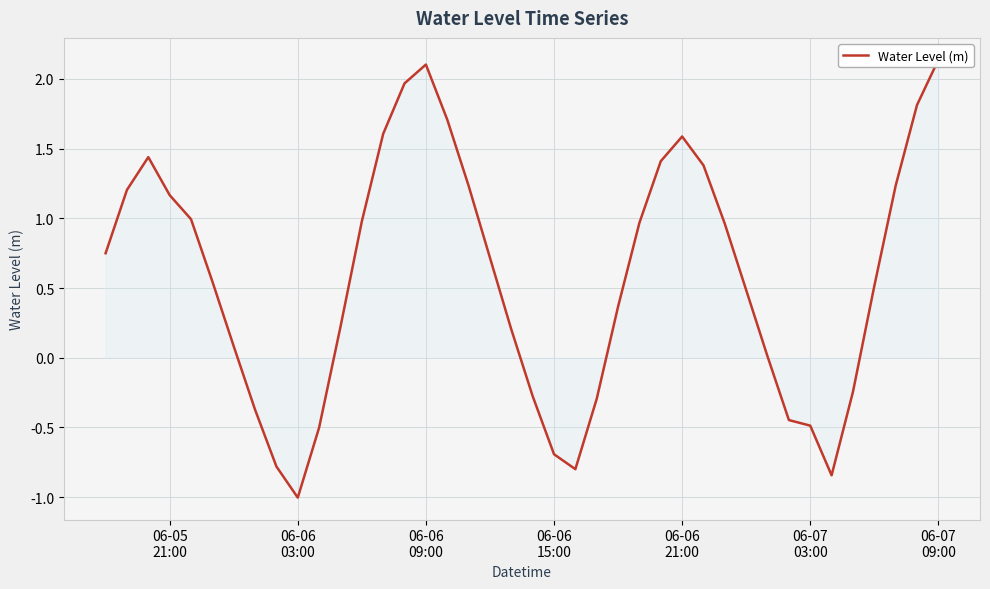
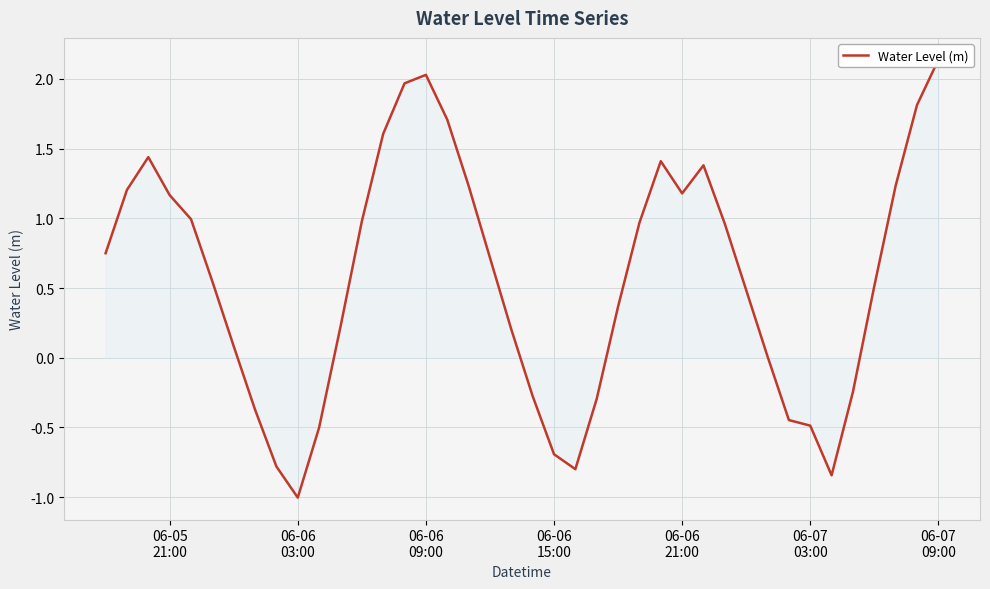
Water Level (m), 06-06 09:00: 2.10 -> 2.03
Water Level (m), 06-06 21:00: 1.59 -> 1.18
